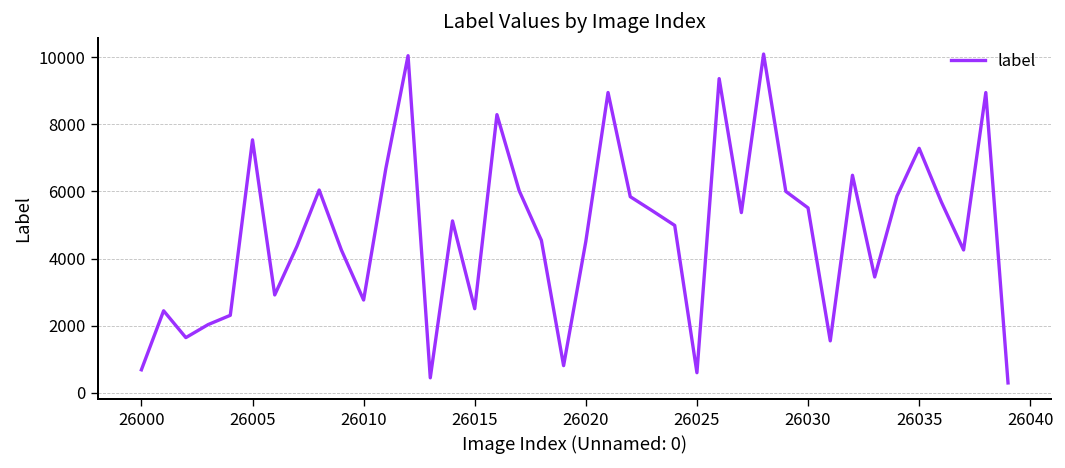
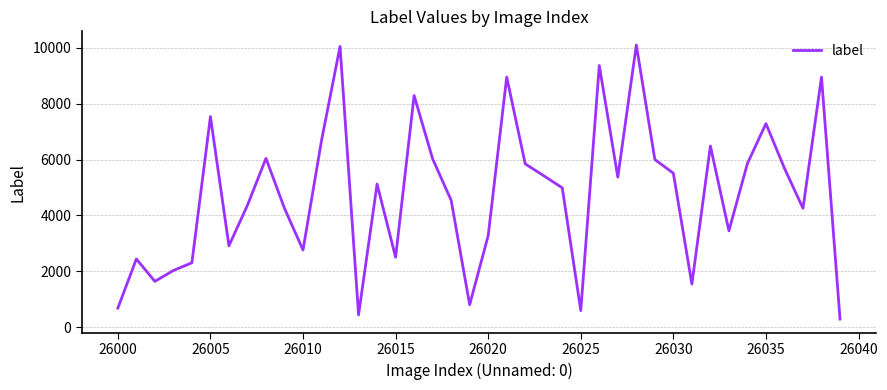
26020: 4500 -> 3300
